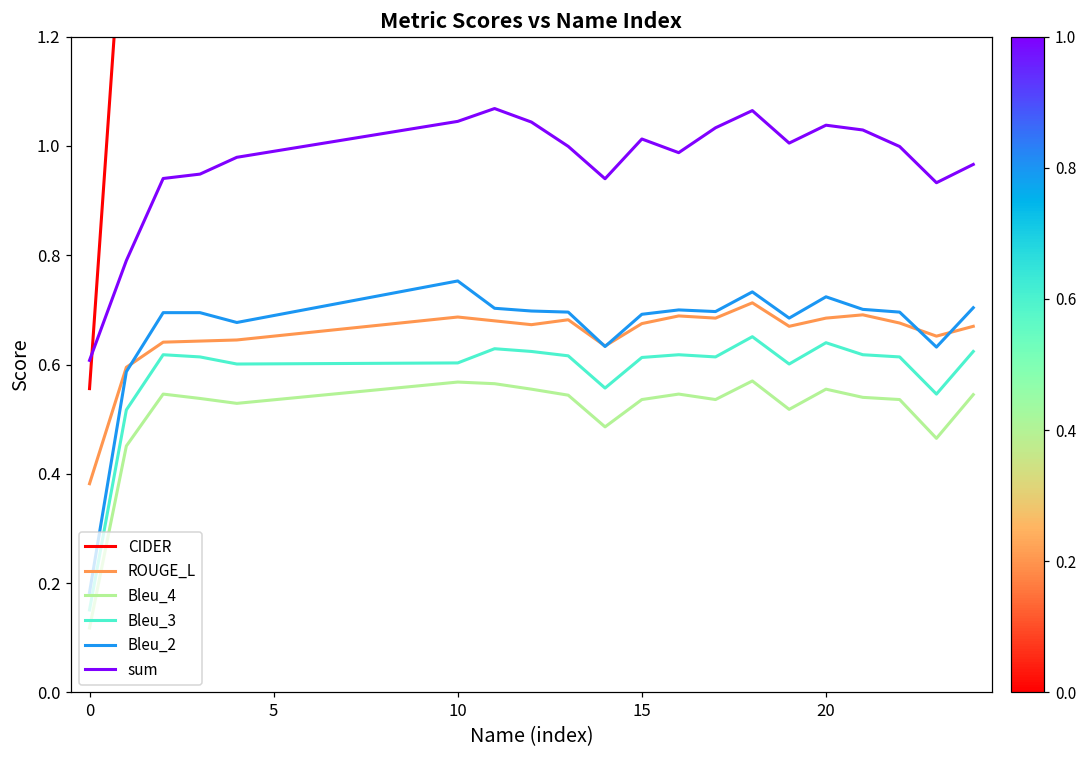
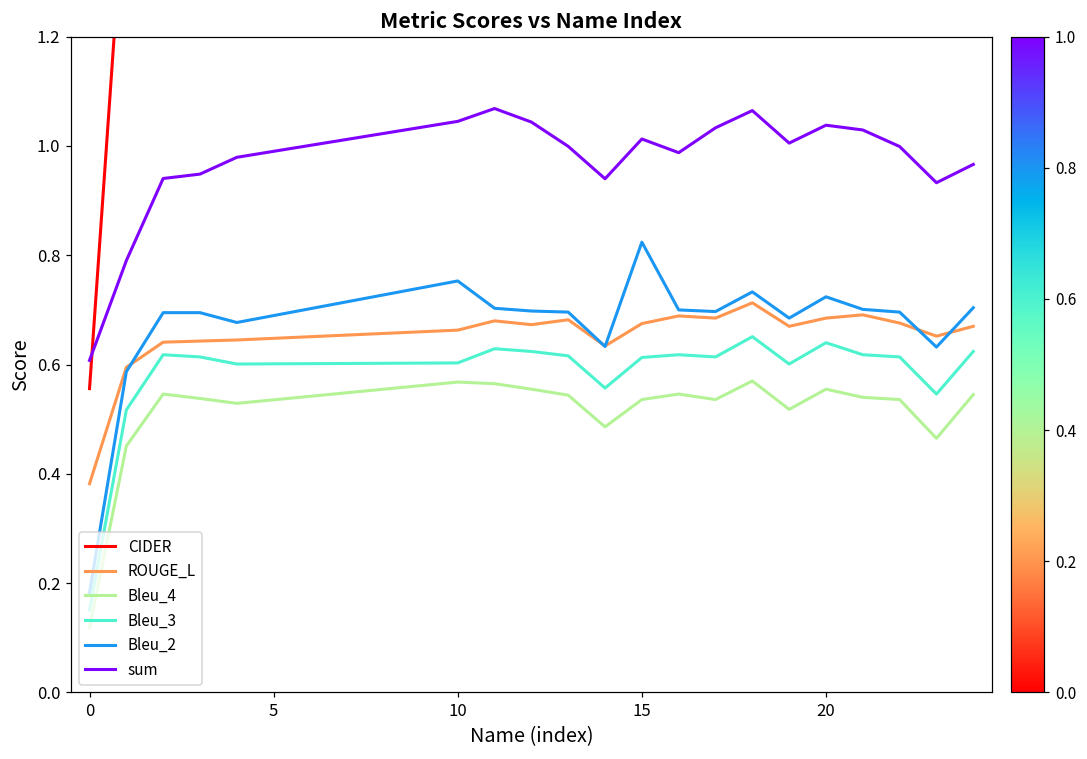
ROUGE_L, 10: 0.69 -> 0.66
Bleu_2, 15: 0.69 -> 0.82
